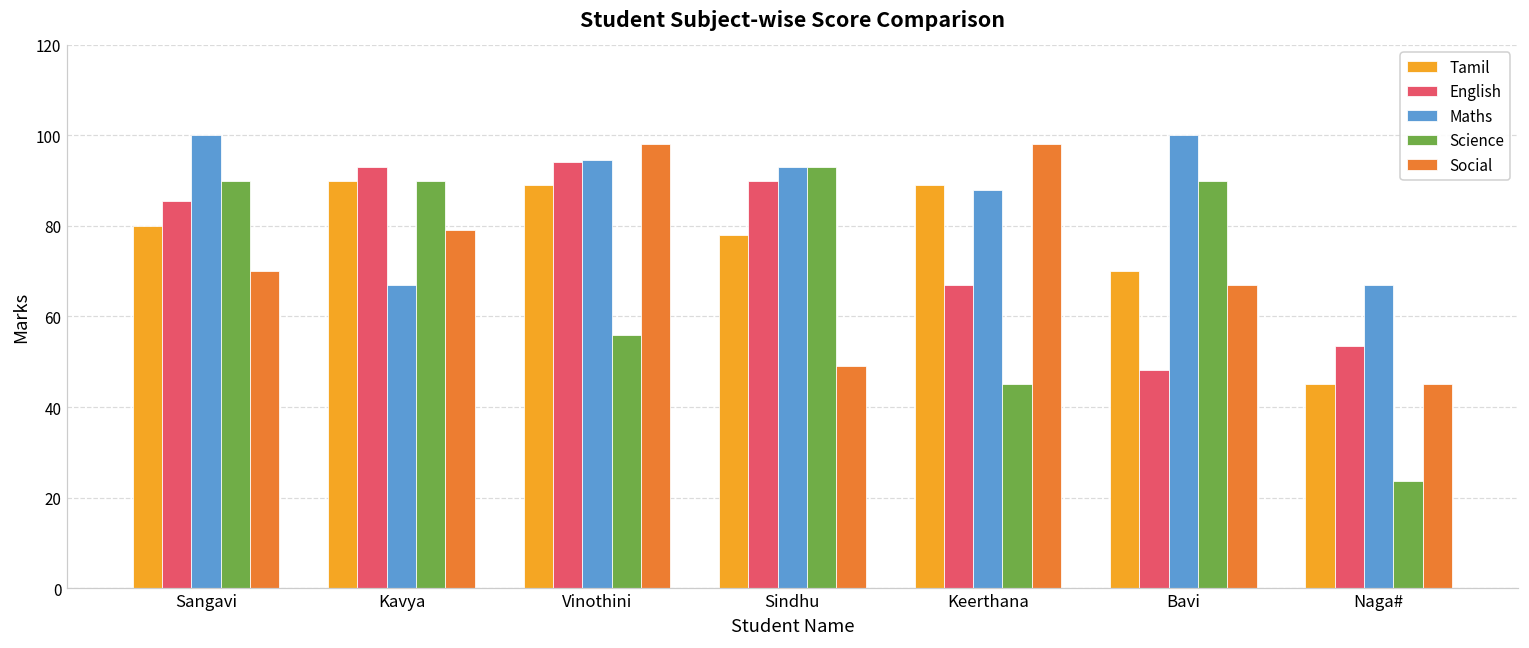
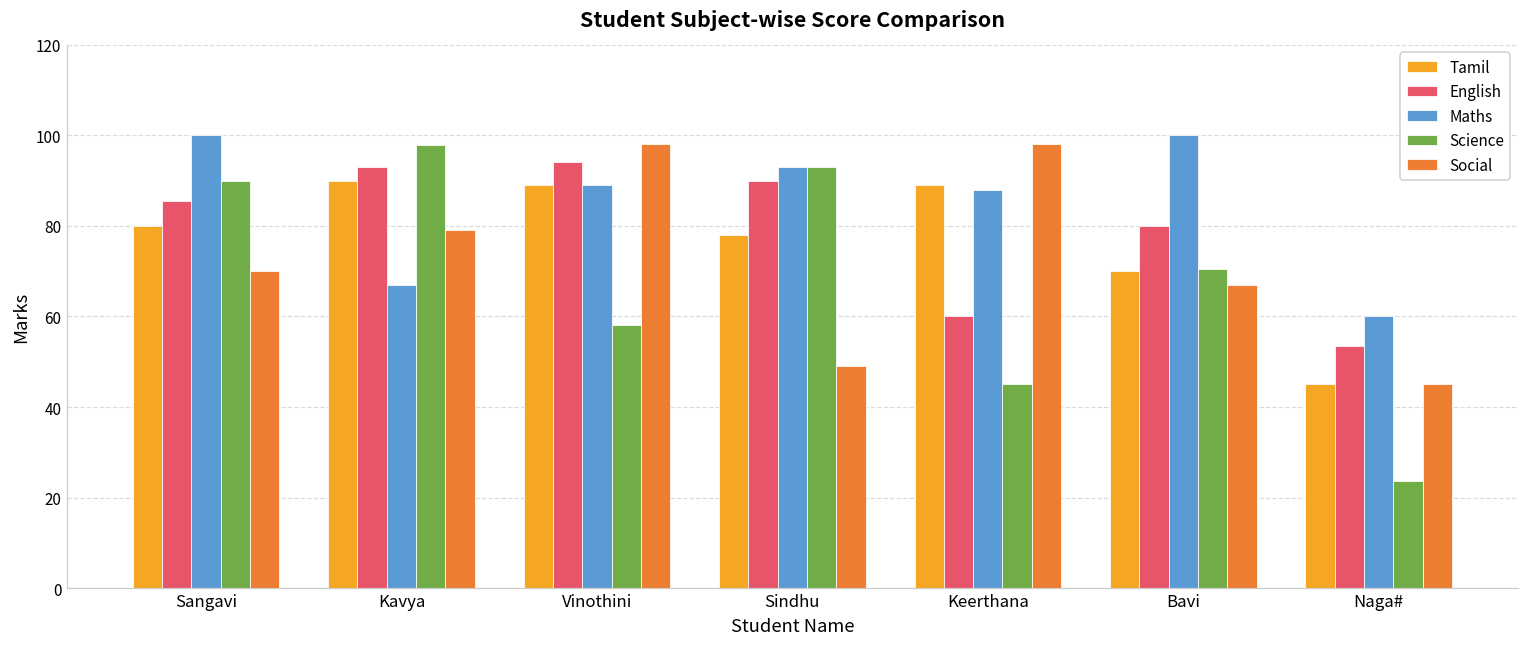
Science, Kavya: 90 -> 98
Maths, Vinothini: 95 -> 89
Science, Vinothini: 56 -> 58
English, Keerthana: 67 -> 60
English, Bavi: 48 -> 80
Science, Bavi: 90 -> 71
Maths, Naga#: 67 -> 60
